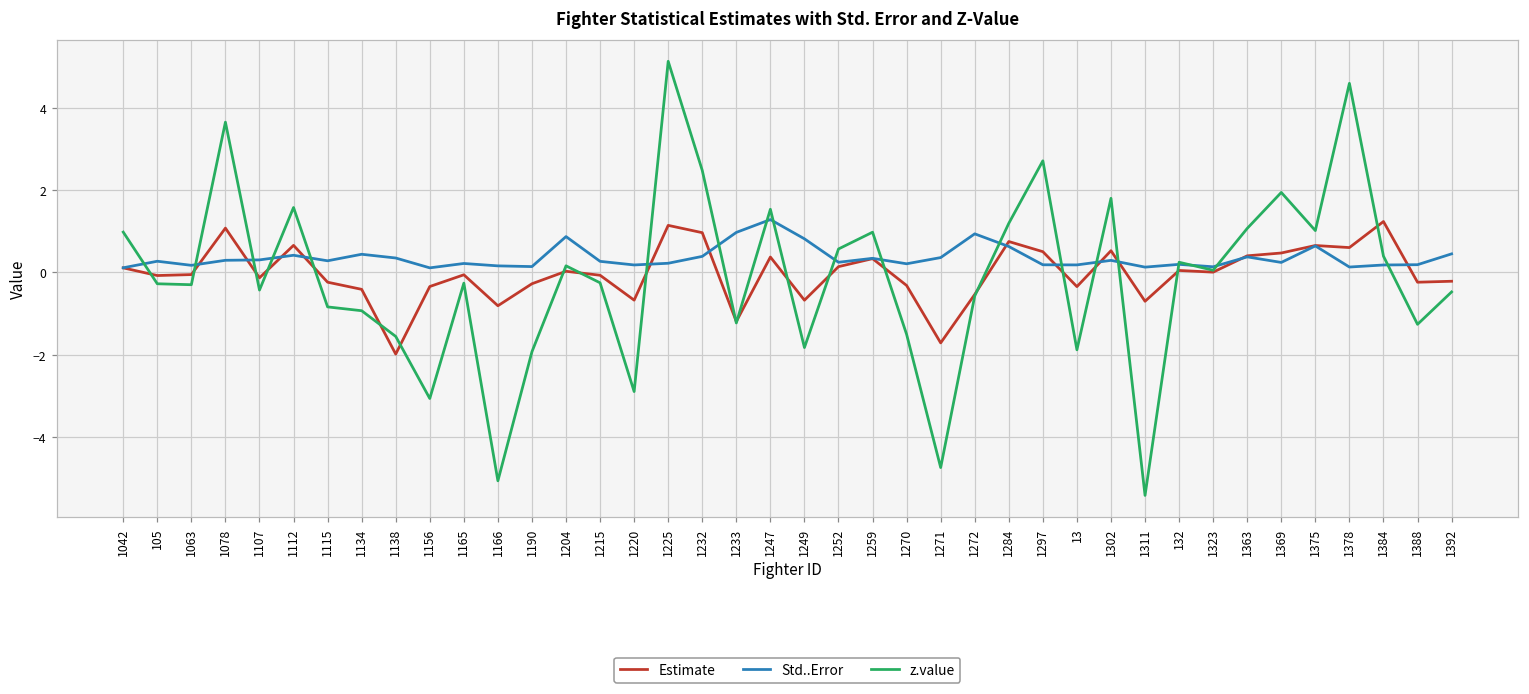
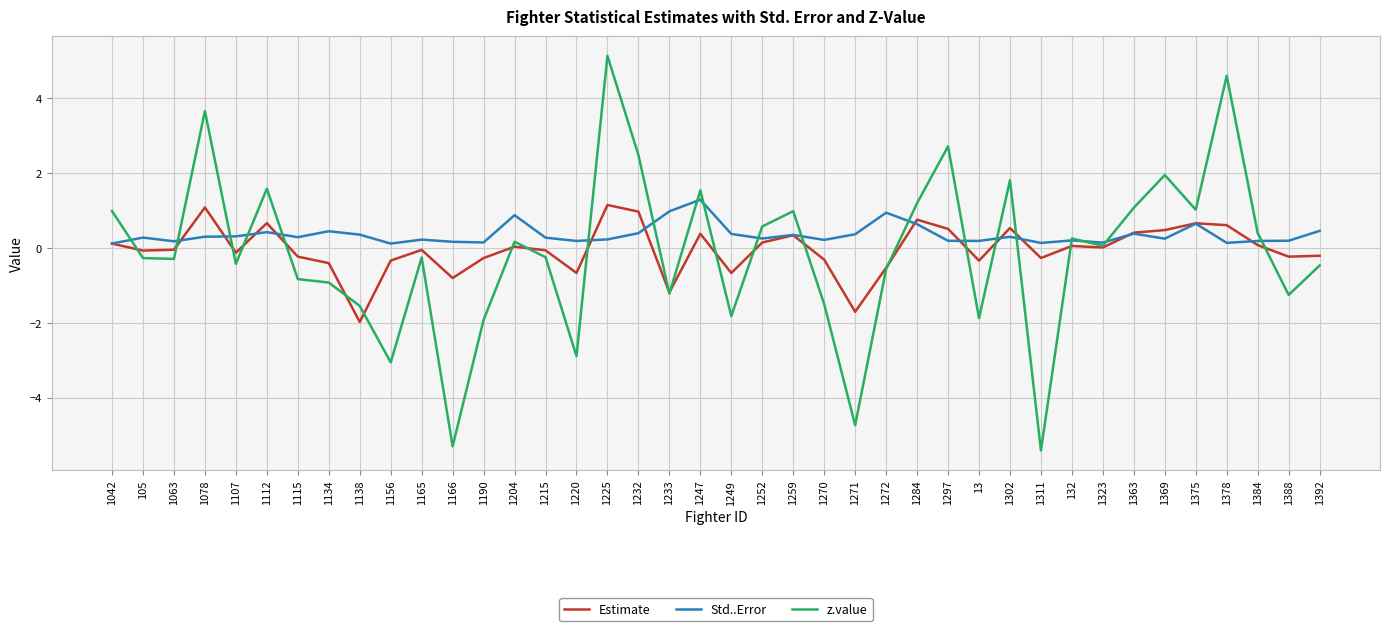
z.value, 1166: -5.1 -> -5.3
Std..Error, 1249: 0.8 -> 0.4
Estimate, 1311: -0.7 -> -0.3
Estimate, 1384: 1.2 -> 0.1
